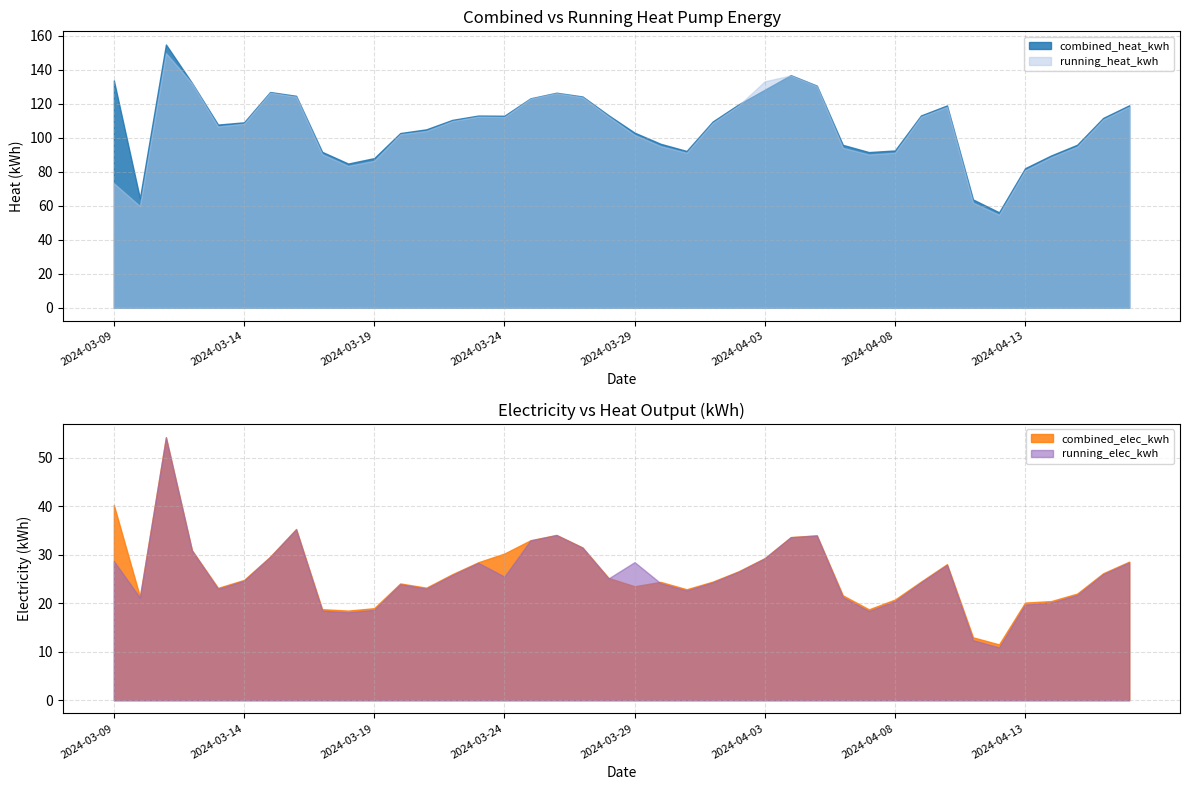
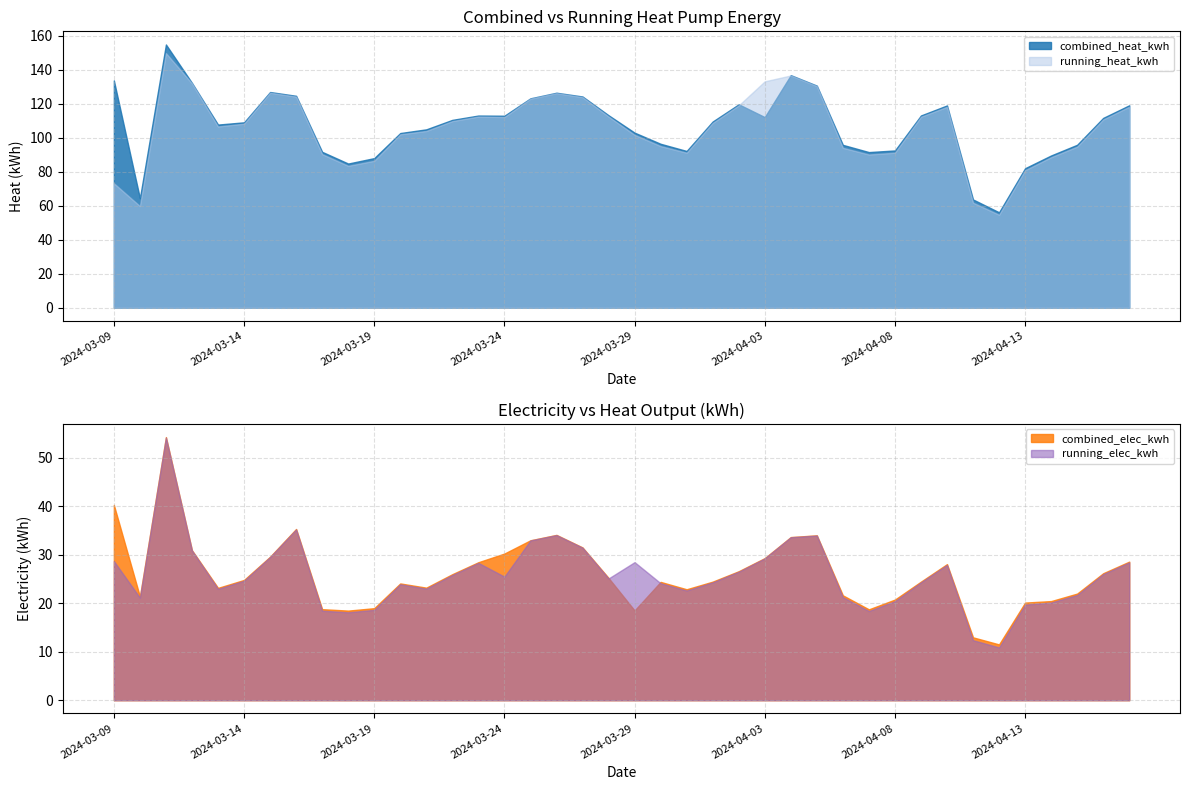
Combined vs Running Heat Pump Energy, combined_heat_kwh, 2024-04-03: 128 -> 112
Electricity vs Heat Output (kWh), combined_elec_kwh, 2024-03-29: 23 -> 19
